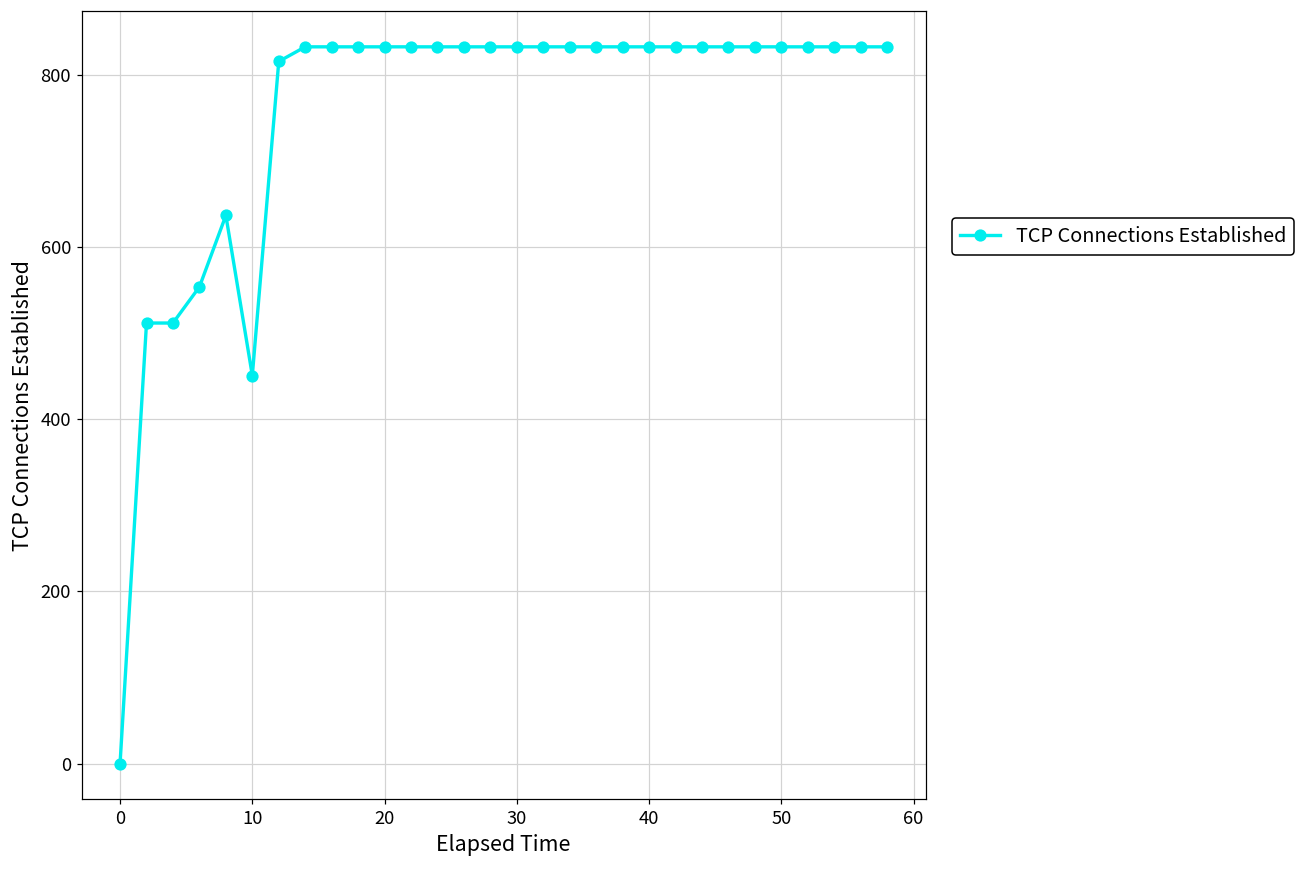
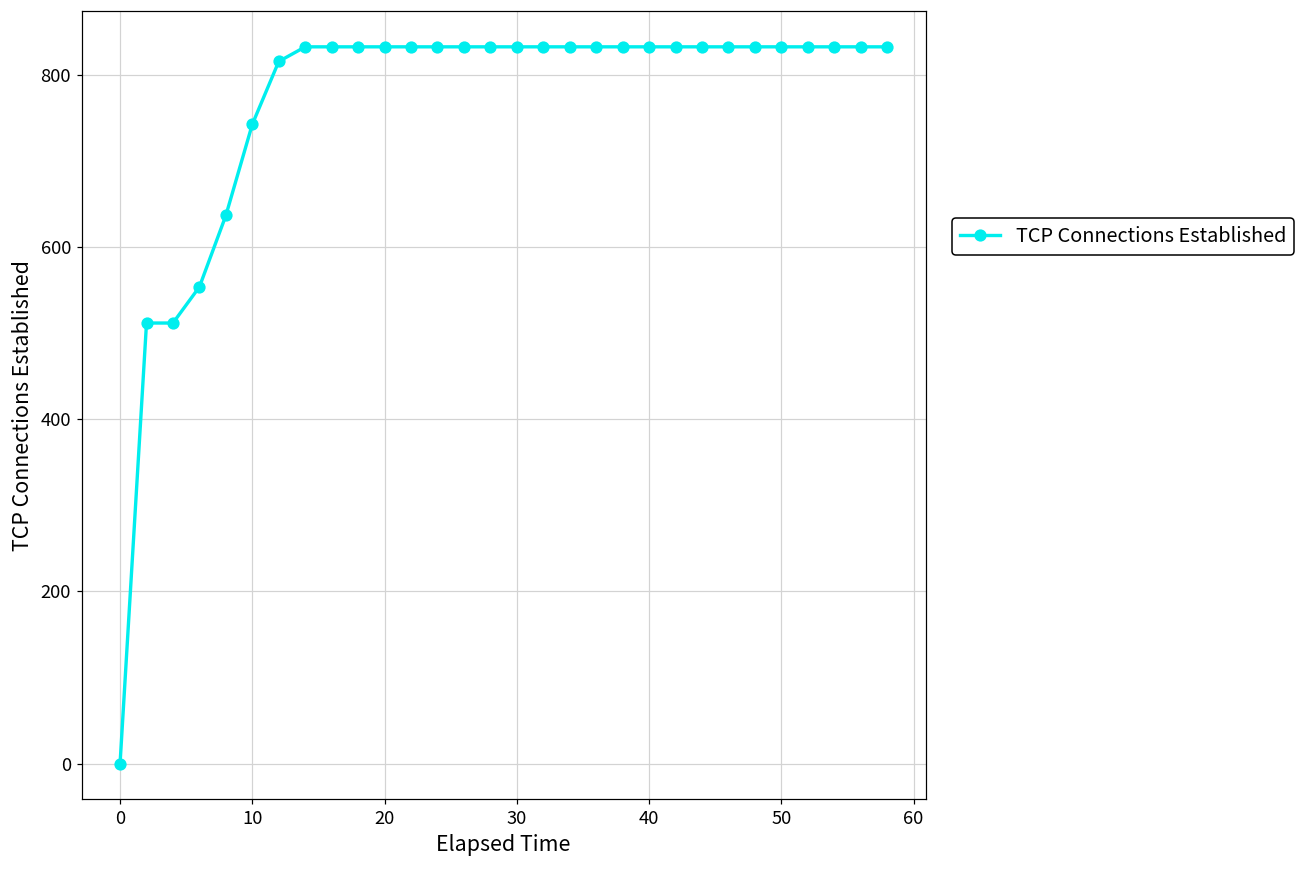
10: 450 -> 740
